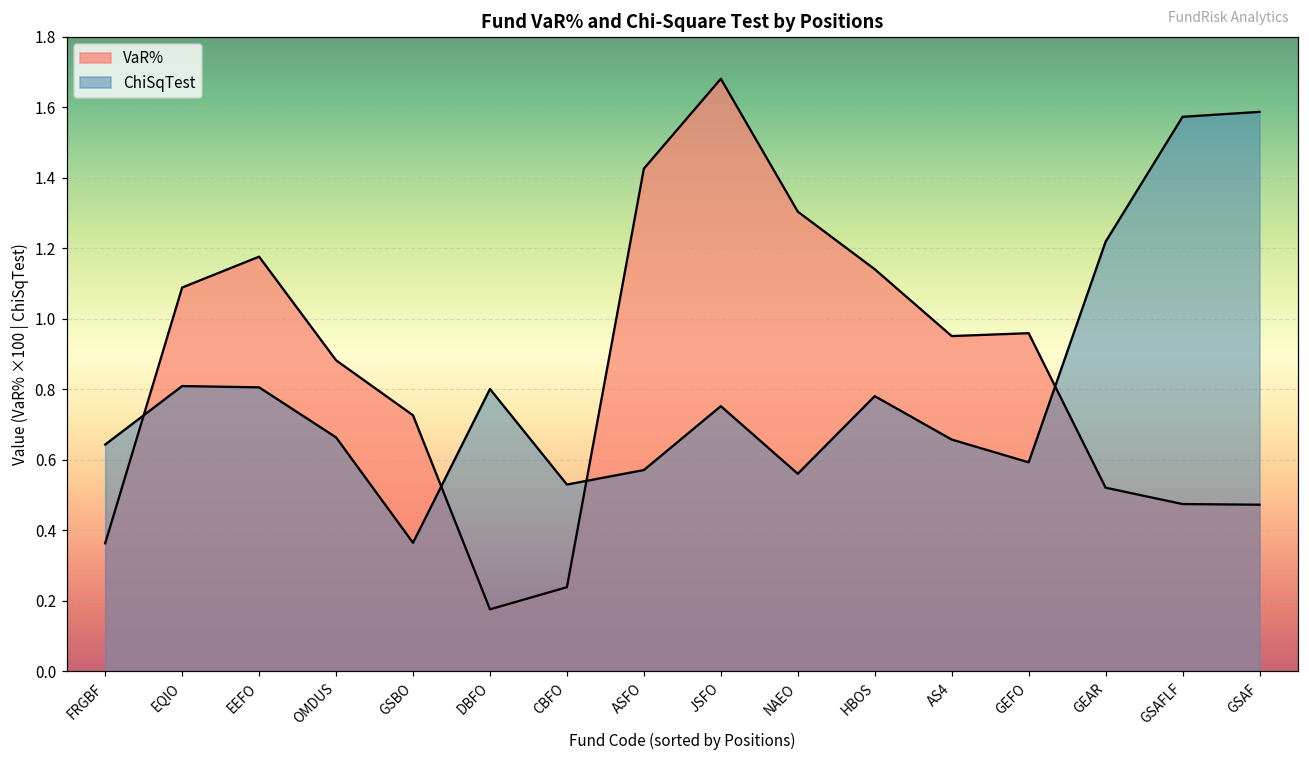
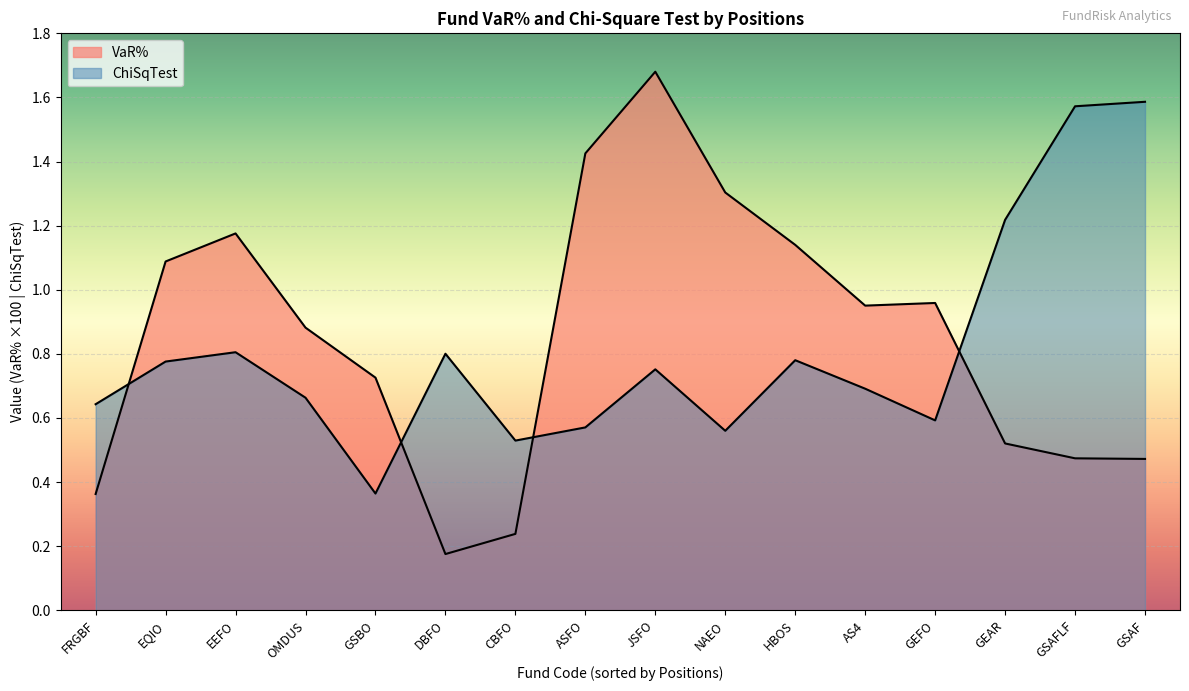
ChiSqTest, EQIO: 0.81 -> 0.78
ChiSqTest, AS4: 0.66 -> 0.69
